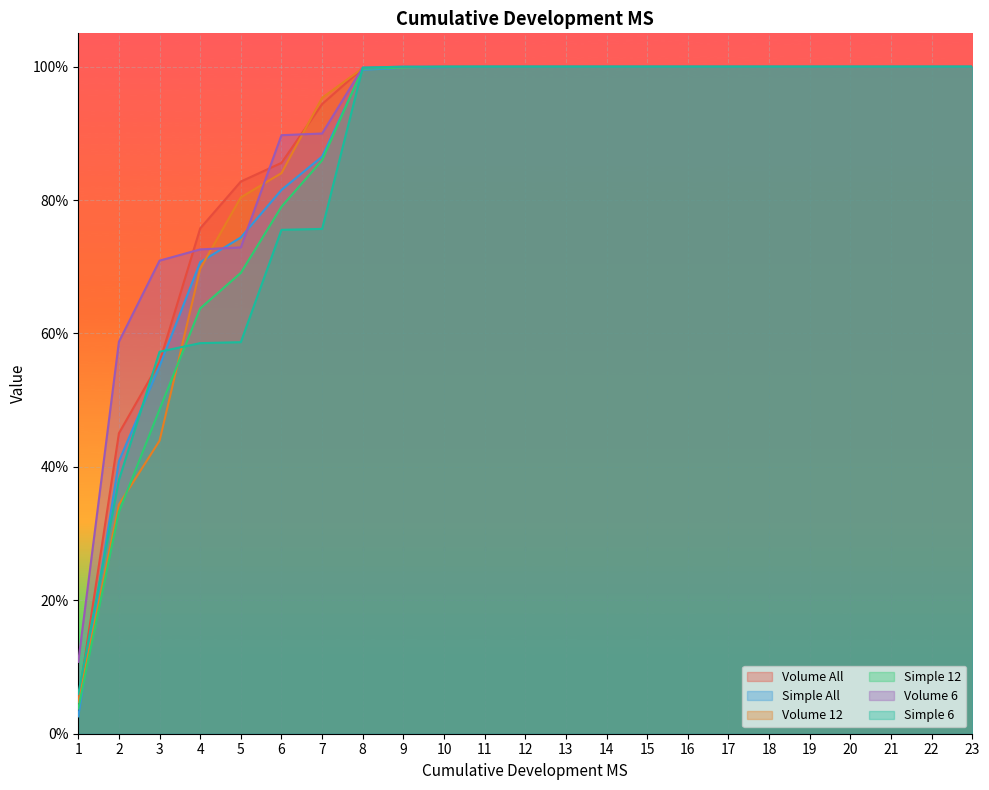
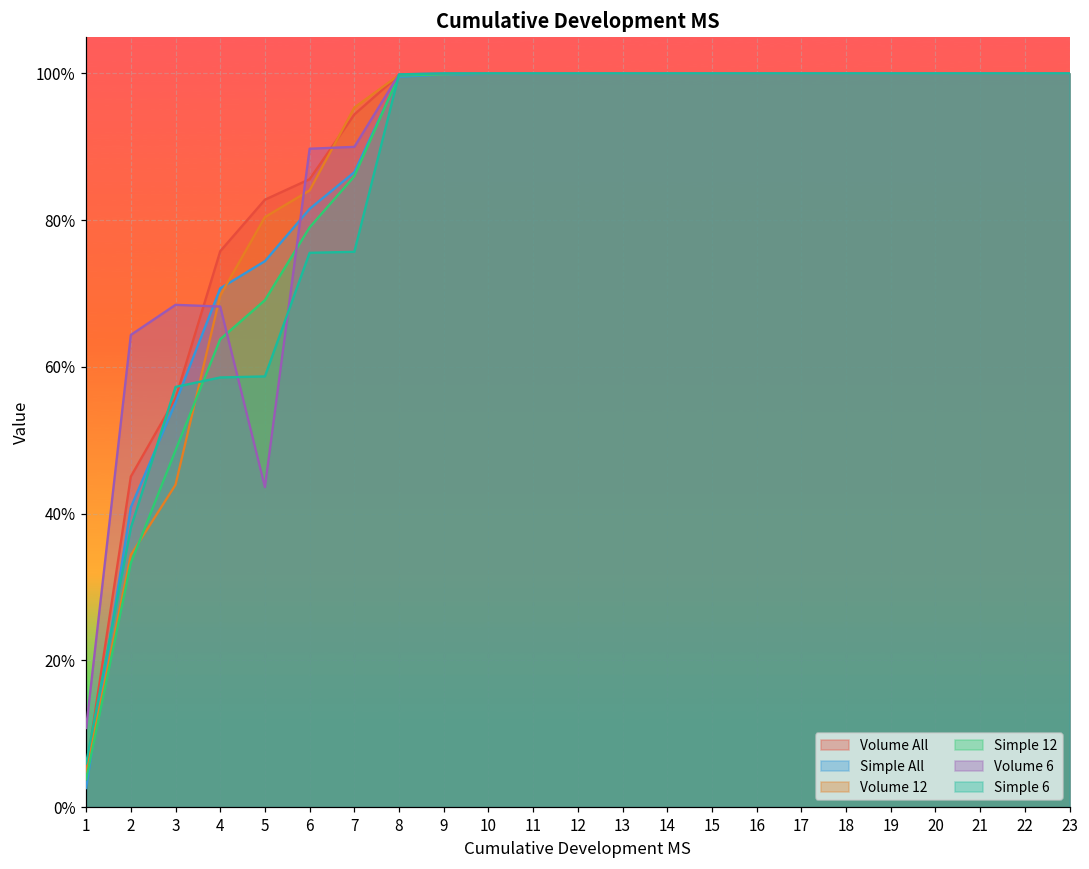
Volume 6, 2: 59% -> 64%
Volume 6, 3: 71% -> 68%
Volume 6, 4: 73% -> 68%
Volume 6, 5: 73% -> 44%
